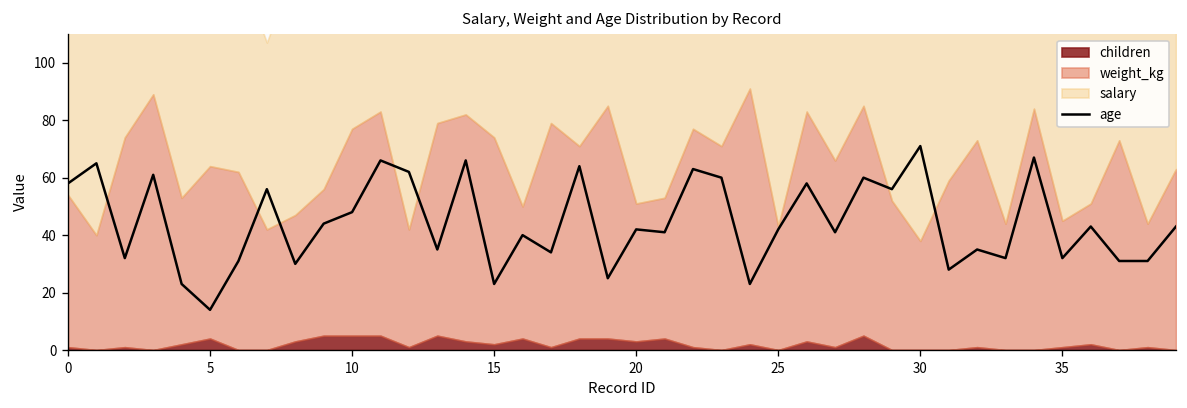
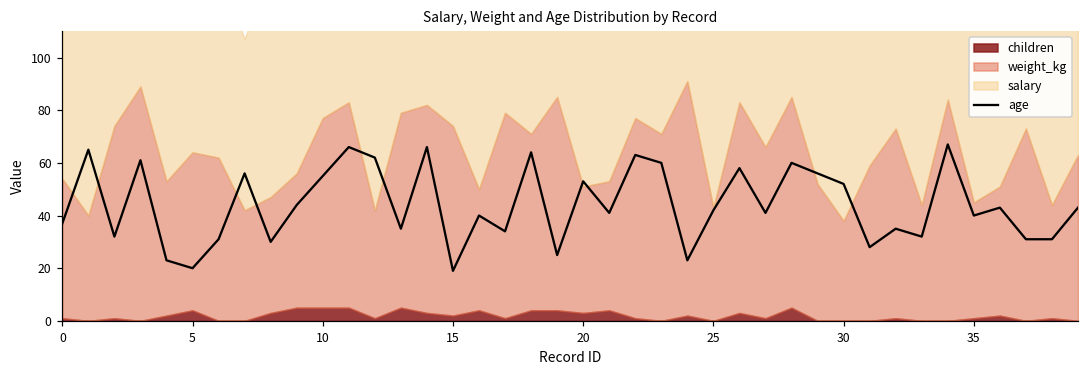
age, 0: 58 -> 37
age, 5: 14 -> 20
age, 10: 48 -> 55
age, 15: 23 -> 19
age, 20: 42 -> 53
age, 30: 71 -> 52
age, 35: 32 -> 40
